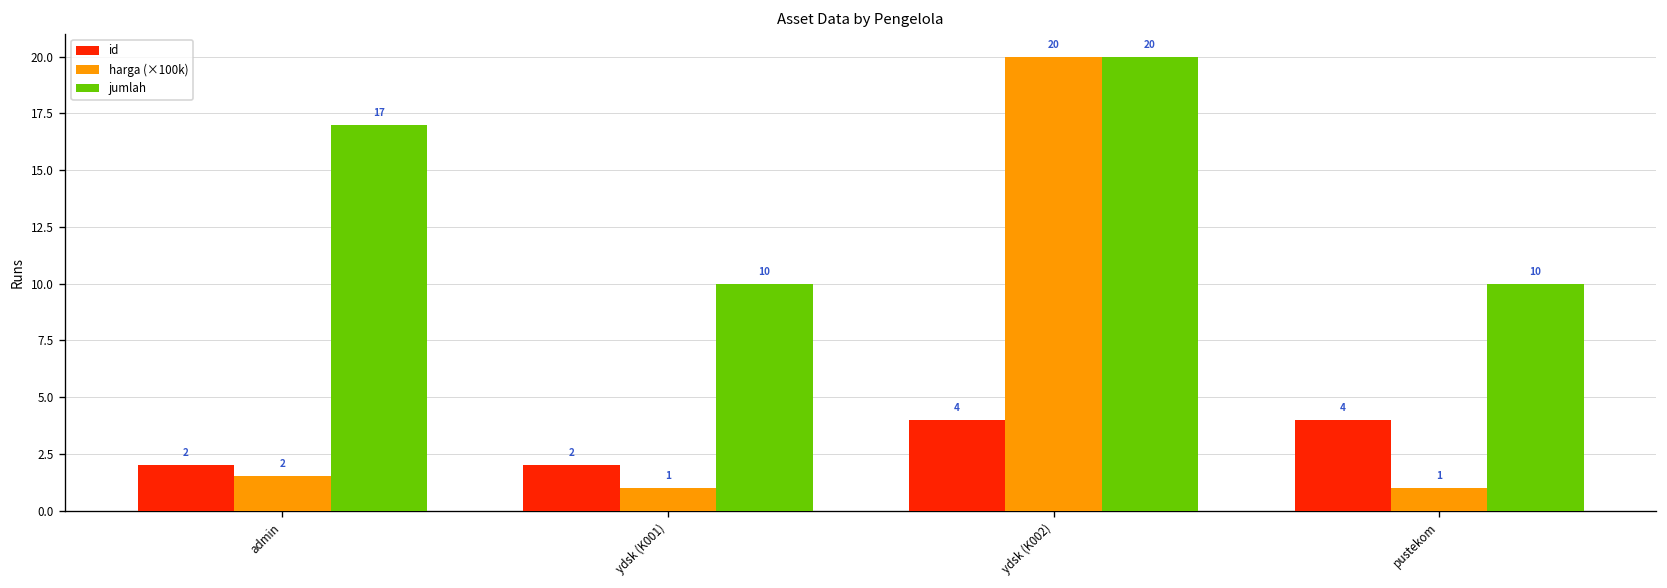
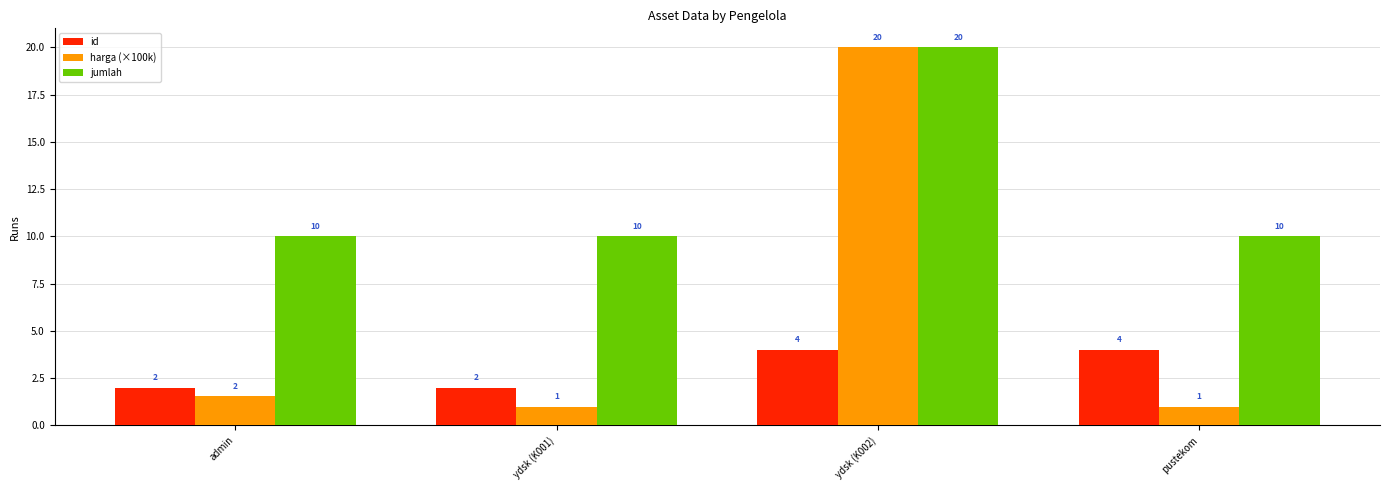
jumlah, admin: 17 -> 10
